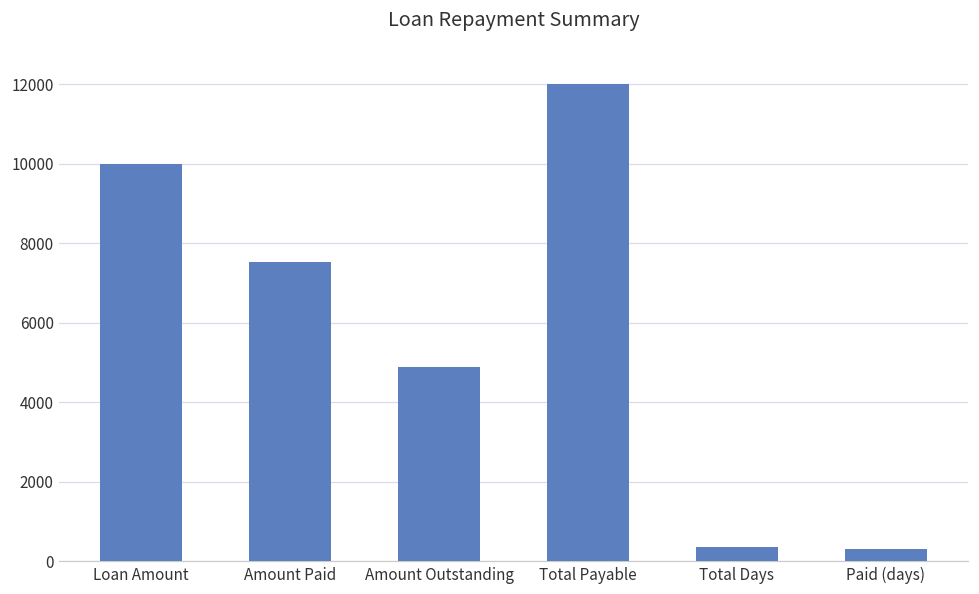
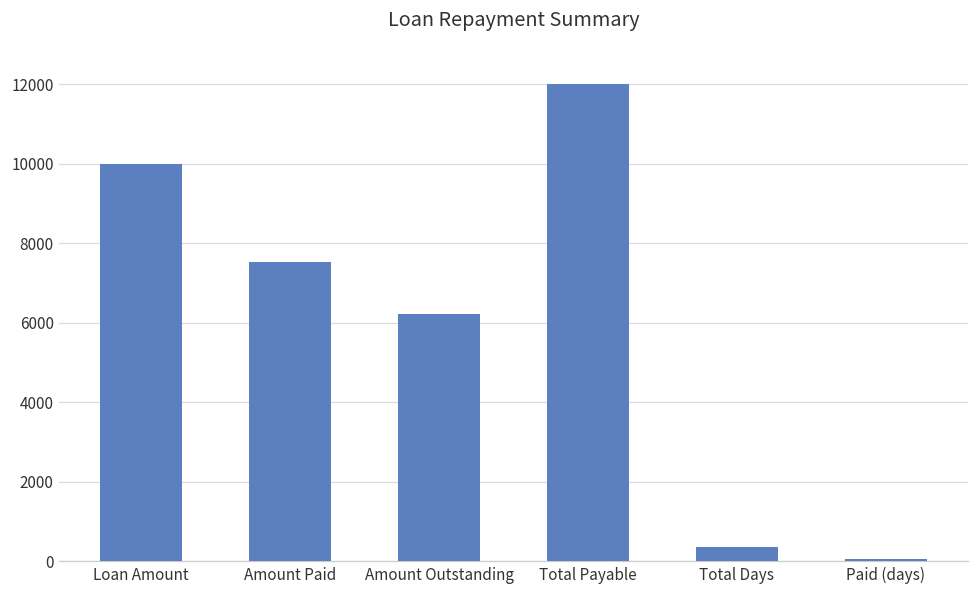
Amount Outstanding: 4900 -> 6200
Paid (days): 300 -> 100
